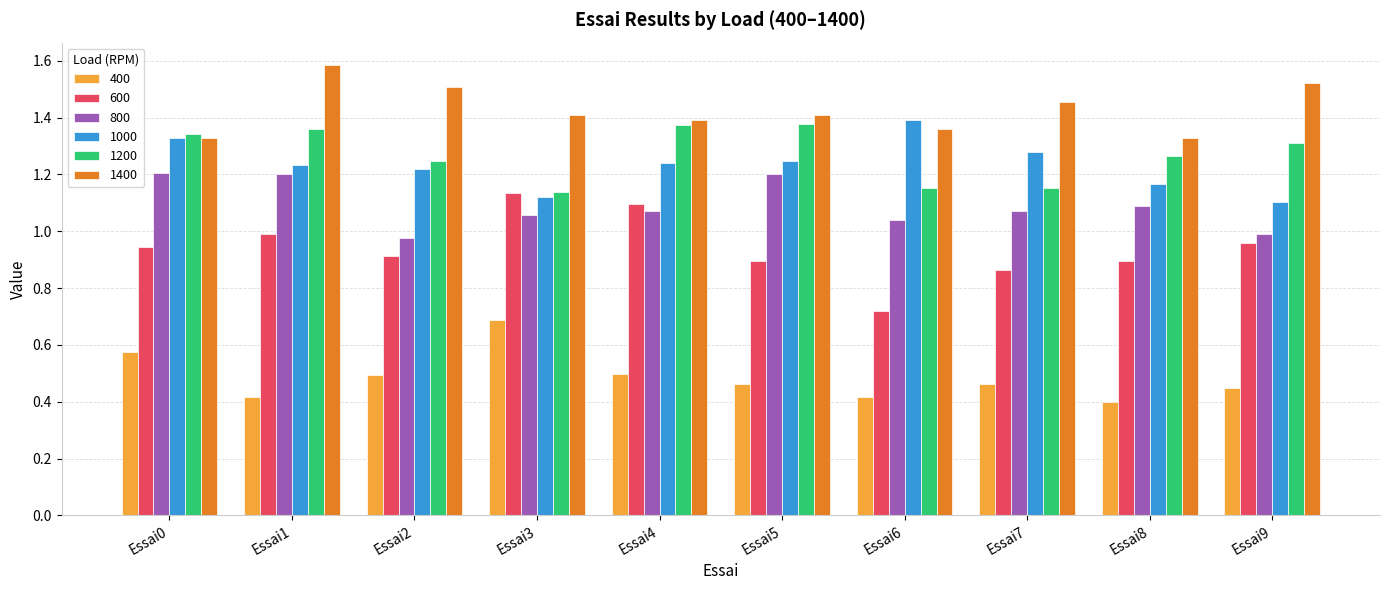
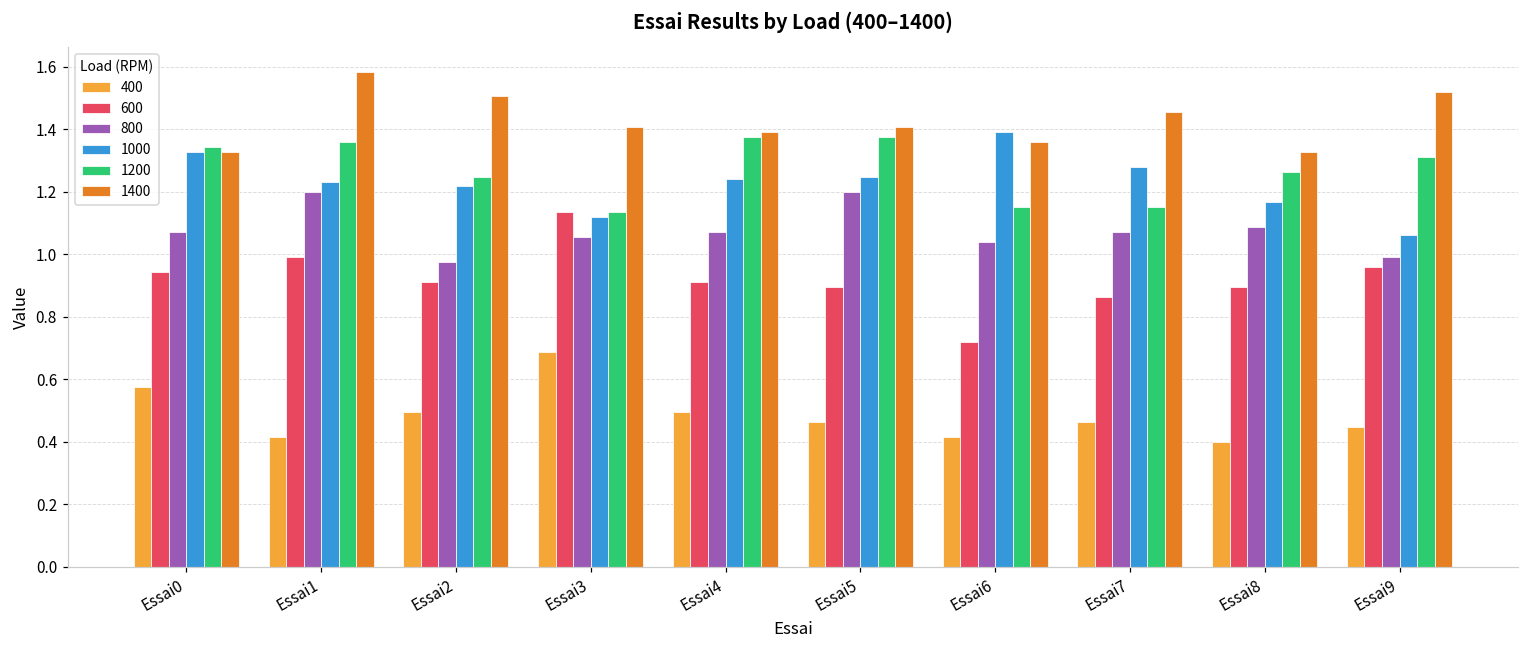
800, Essai0: 1.21 -> 1.07
600, Essai4: 1.09 -> 0.91
1000, Essai9: 1.10 -> 1.06
